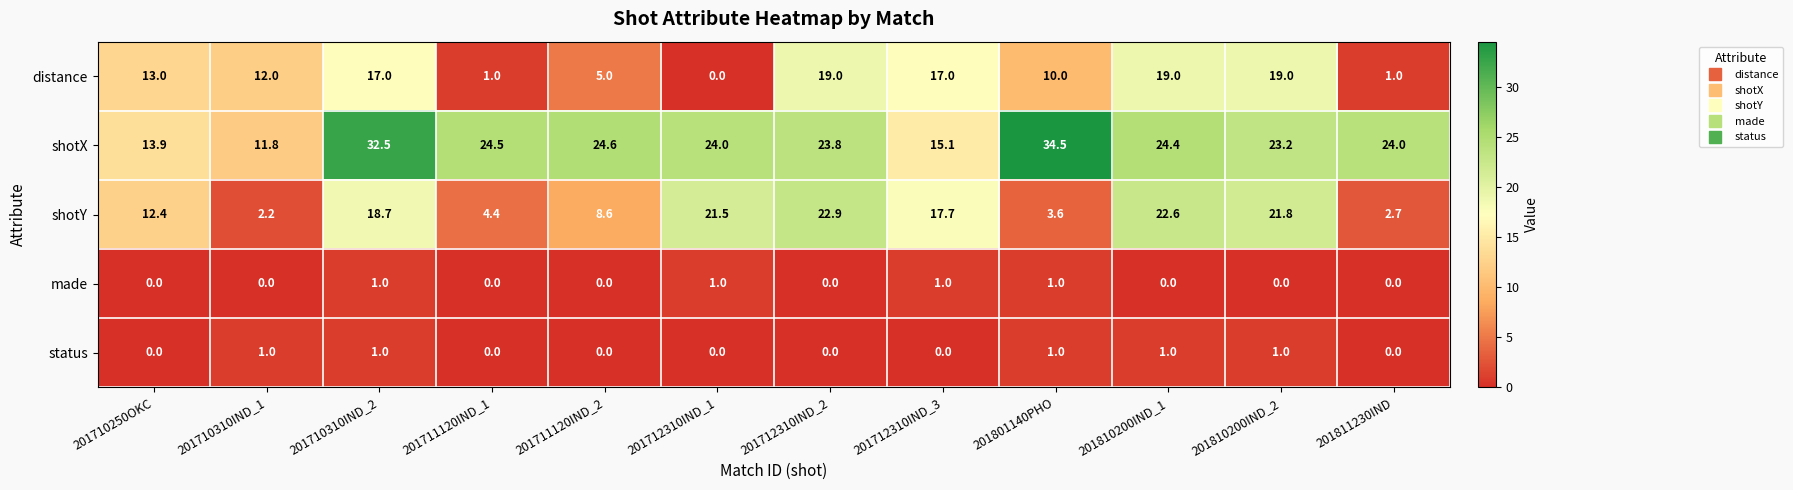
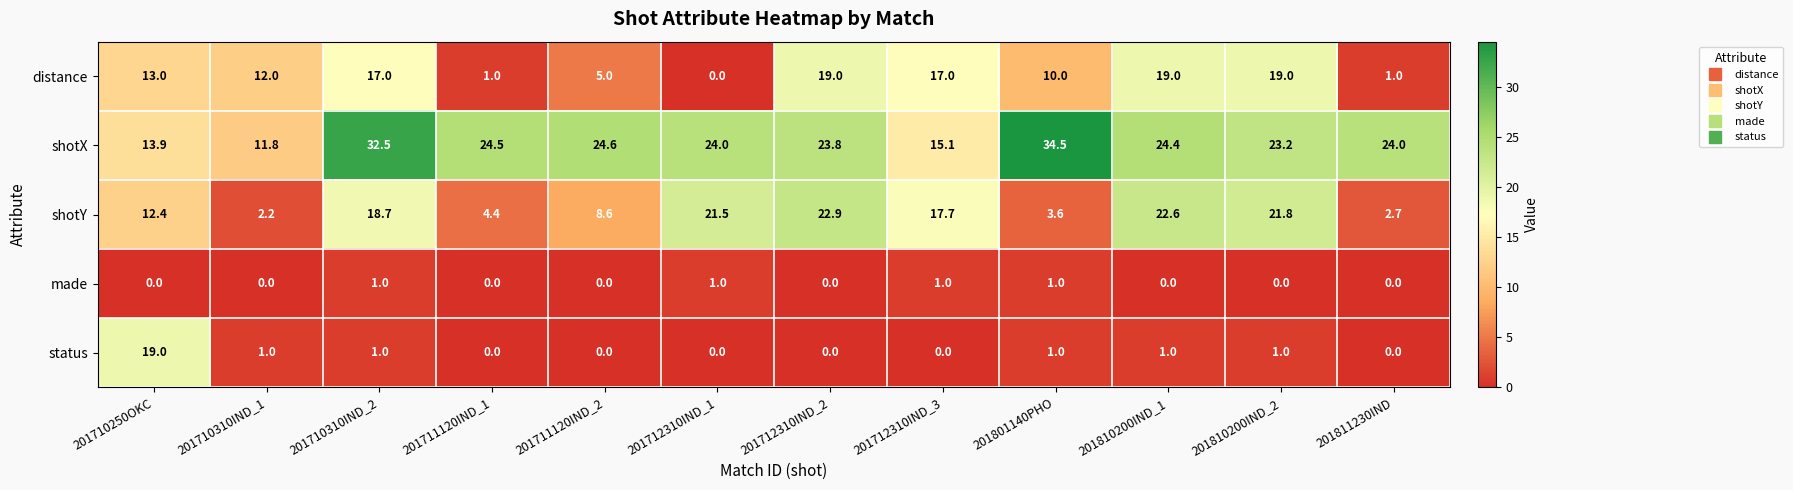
status, 201710250OKC: 0.0 -> 19.0
